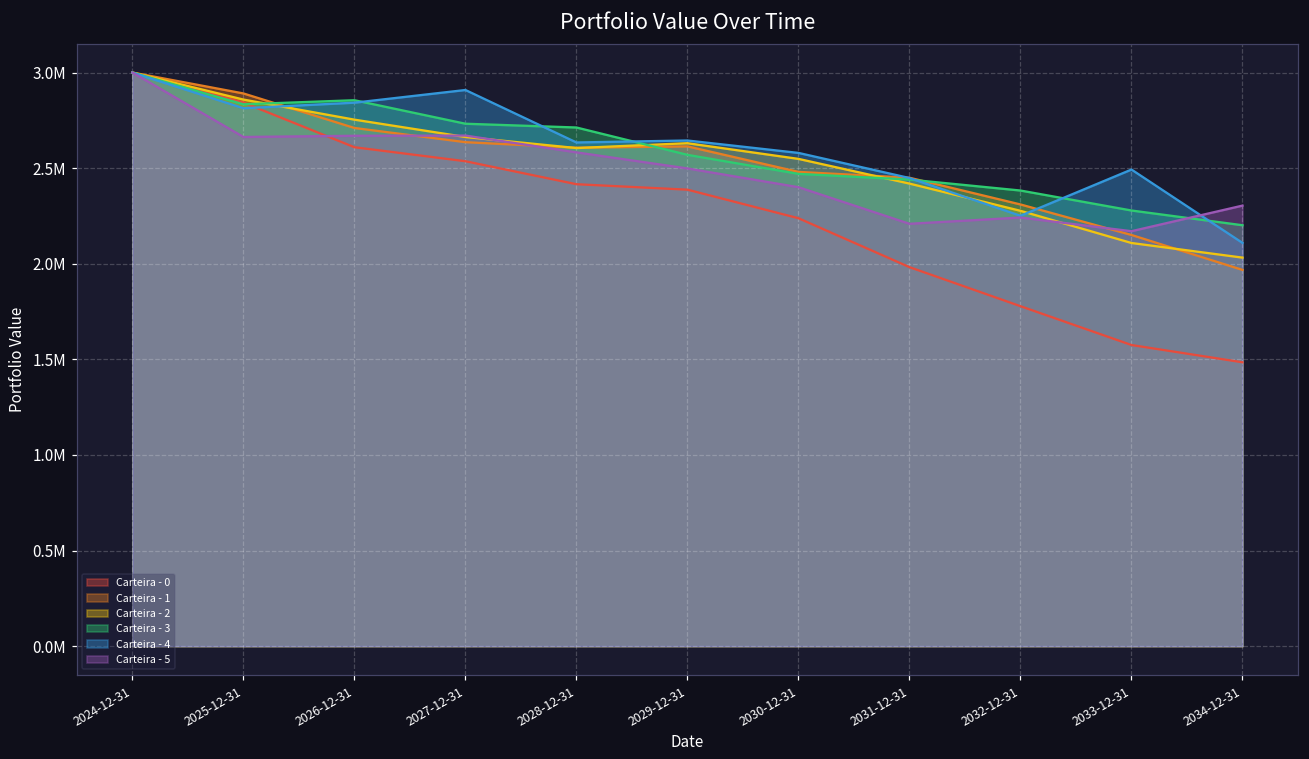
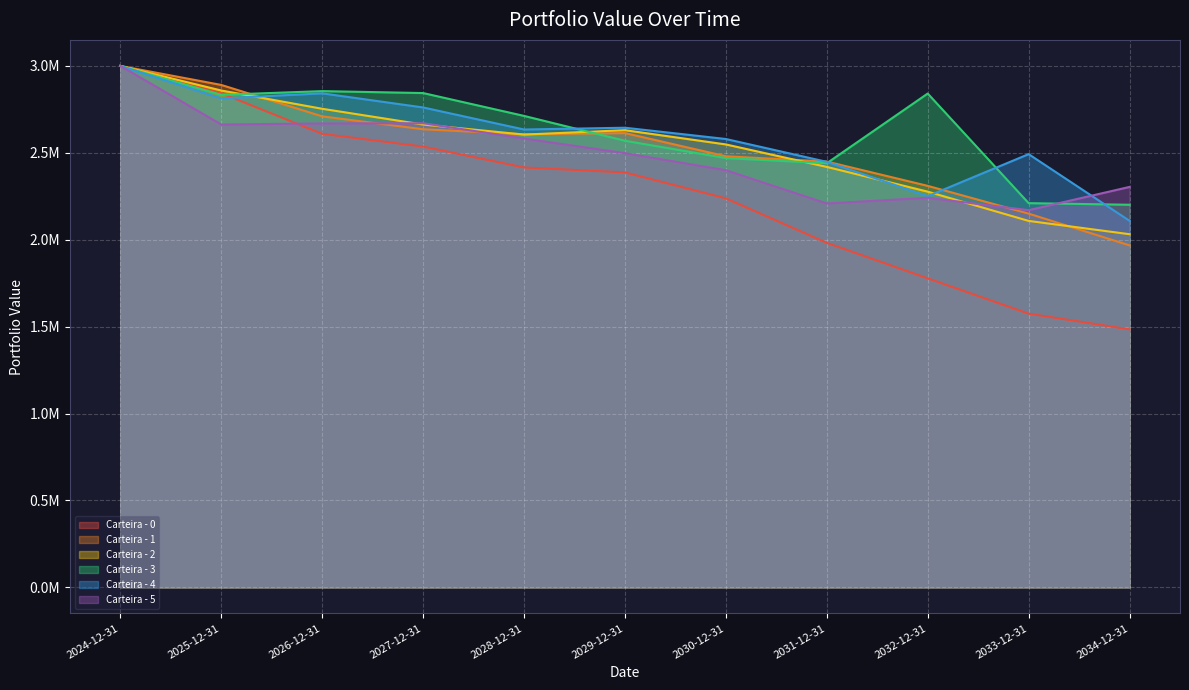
Carteira - 3, 2027-12-31: 2730000 -> 2840000
Carteira - 4, 2027-12-31: 2910000 -> 2760000
Carteira - 3, 2032-12-31: 2380000 -> 2840000
Carteira - 3, 2033-12-31: 2280000 -> 2210000
